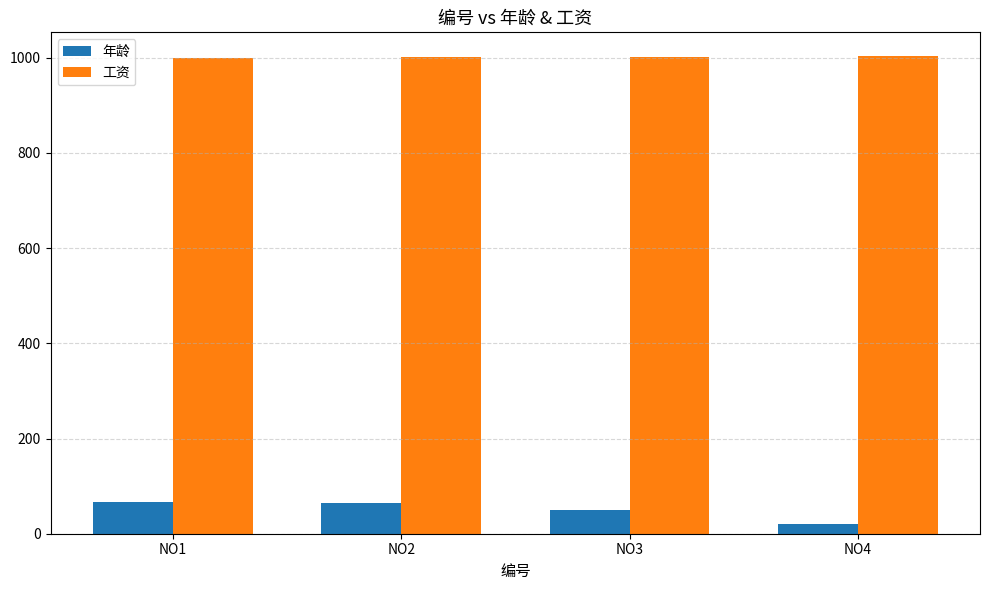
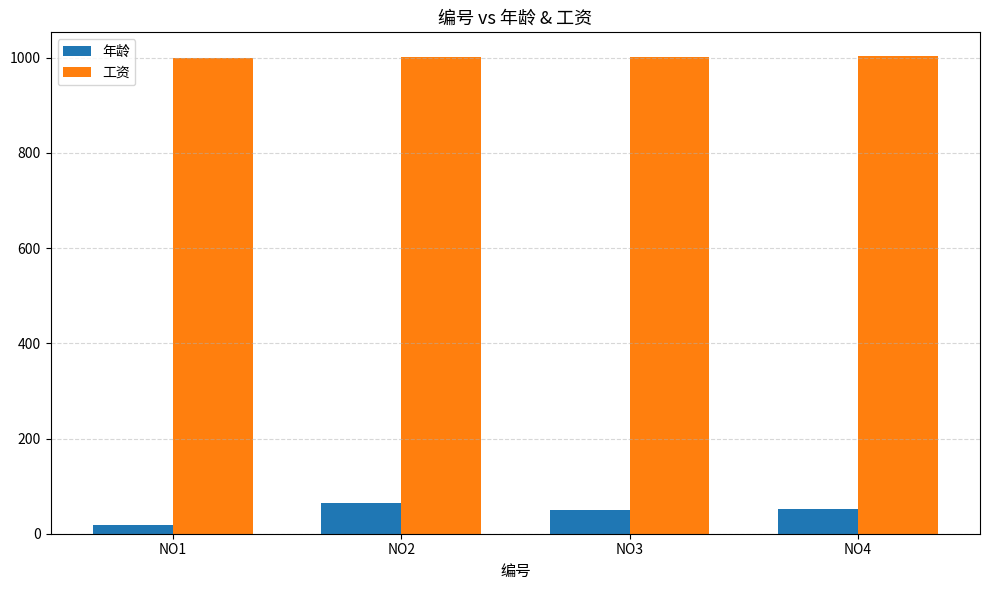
年龄, NO1: 70 -> 20
年龄, NO4: 20 -> 50
